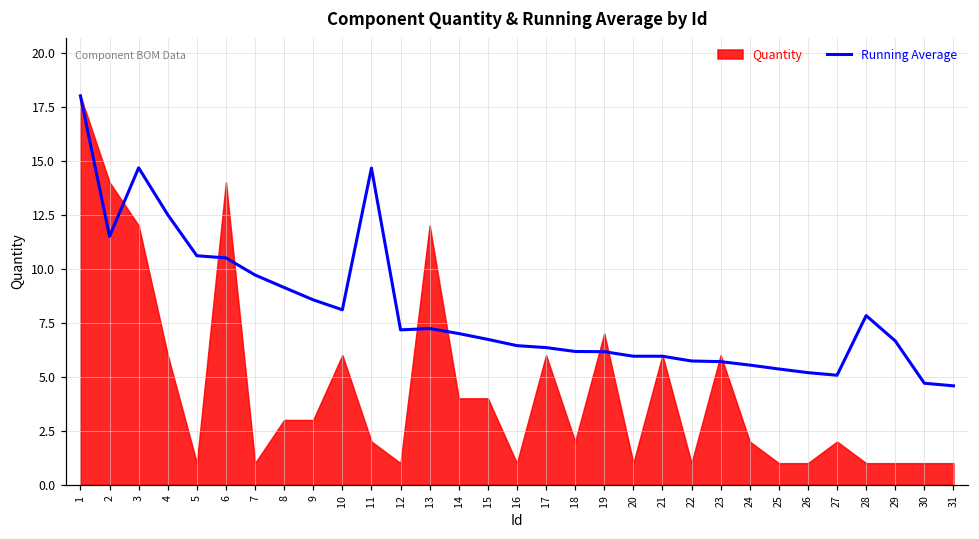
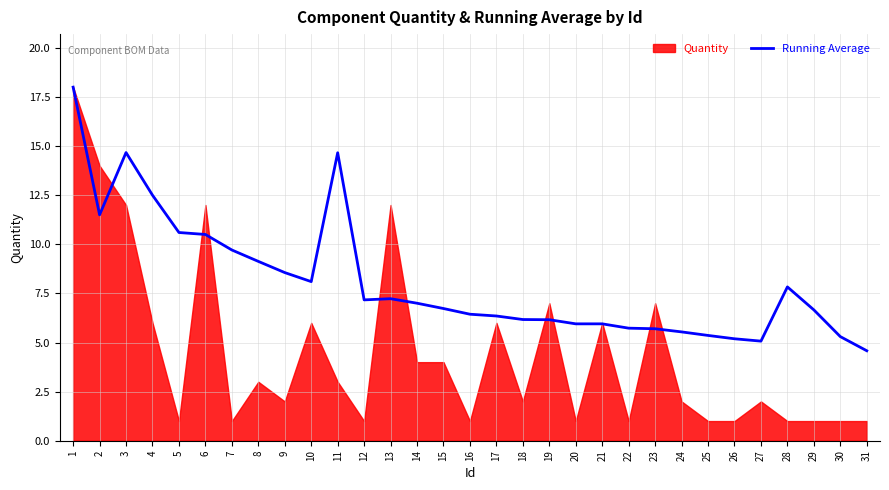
Quantity, 6: 14 -> 12
Quantity, 9: 3 -> 2
Quantity, 11: 2 -> 3
Quantity, 23: 6 -> 7
Running Average, 30: 4.7 -> 5.3
